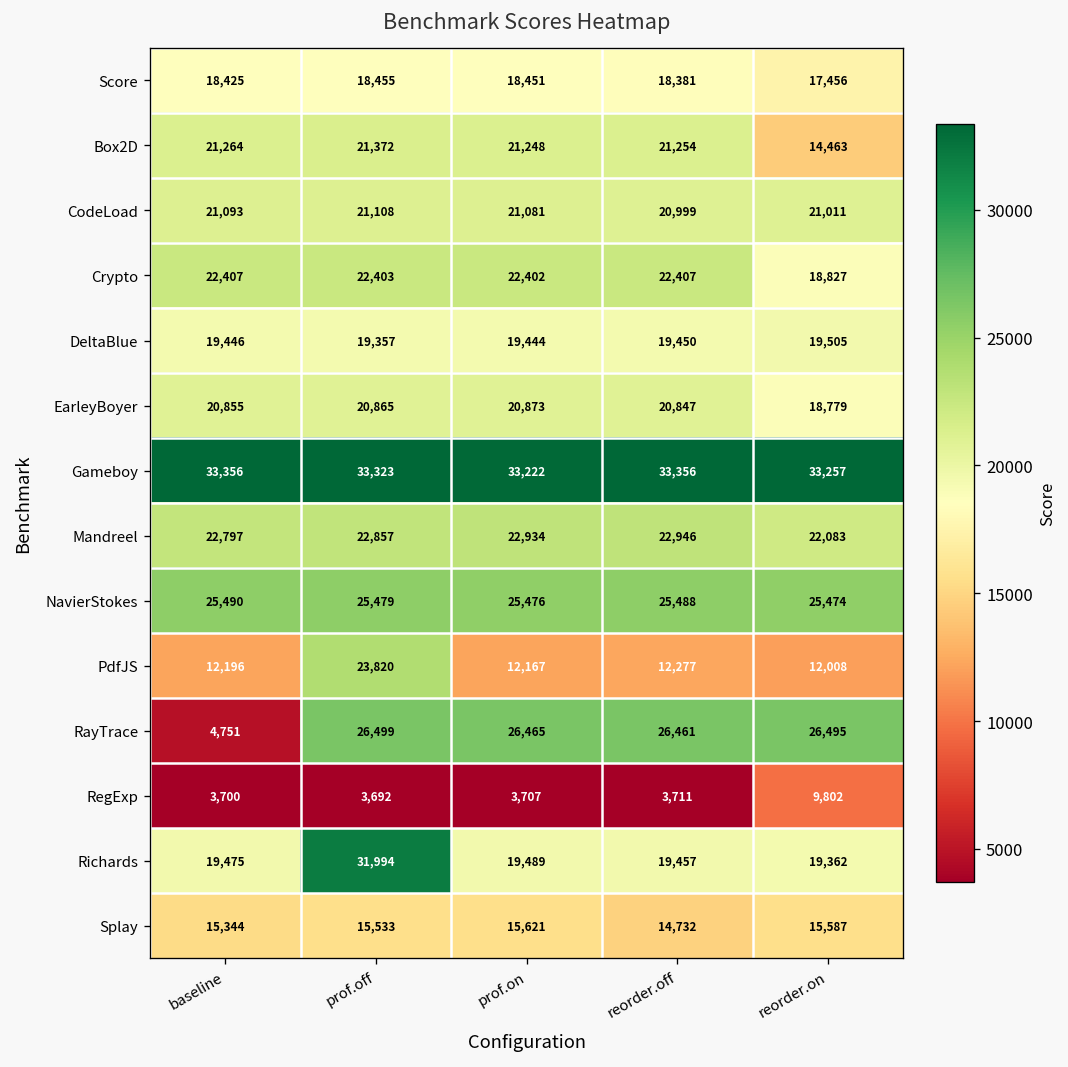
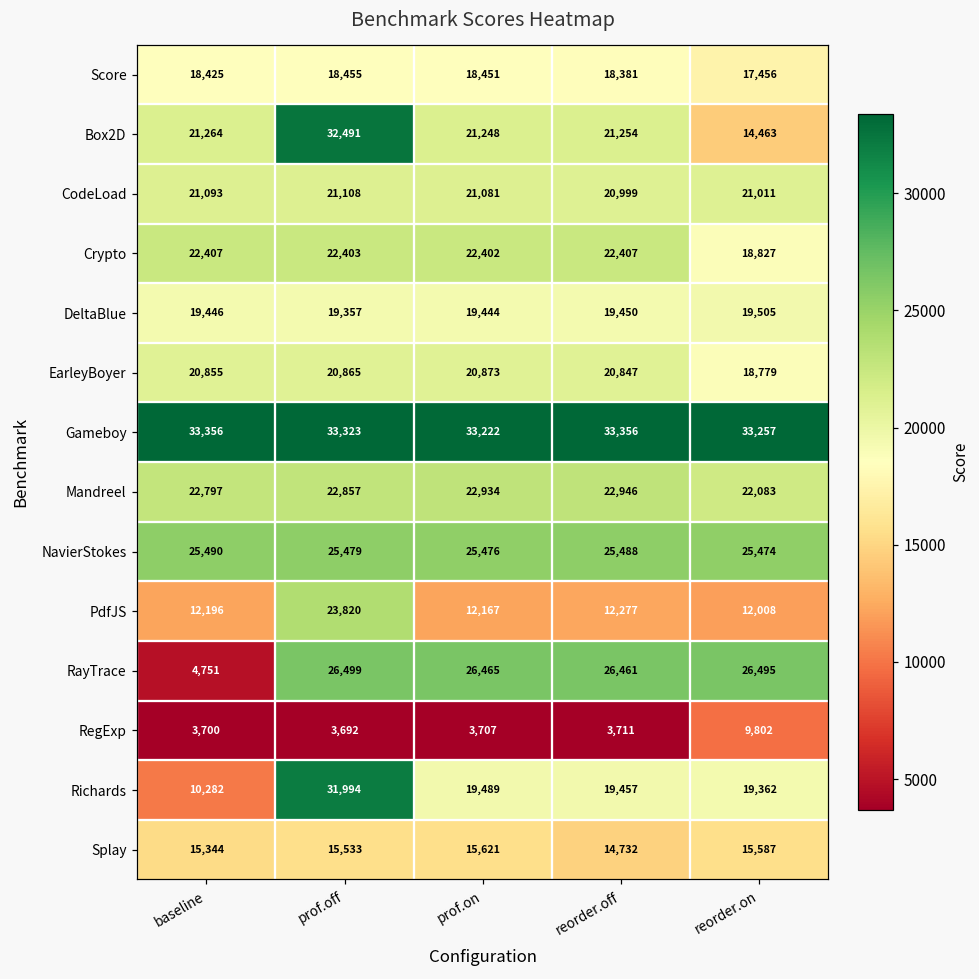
Box2D, prof.off: 21,372 -> 32,491
Richards, baseline: 19,475 -> 10,282
